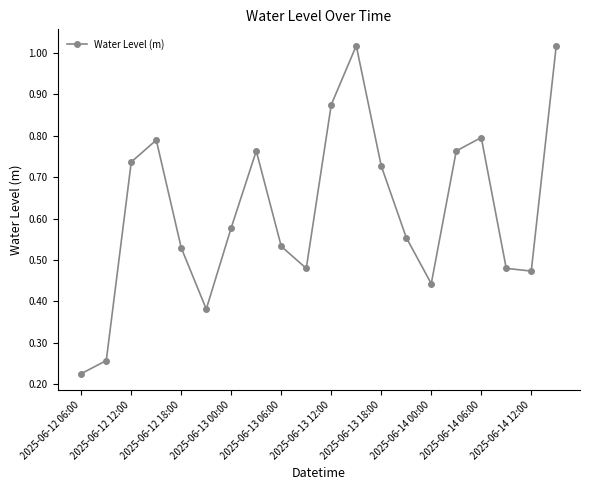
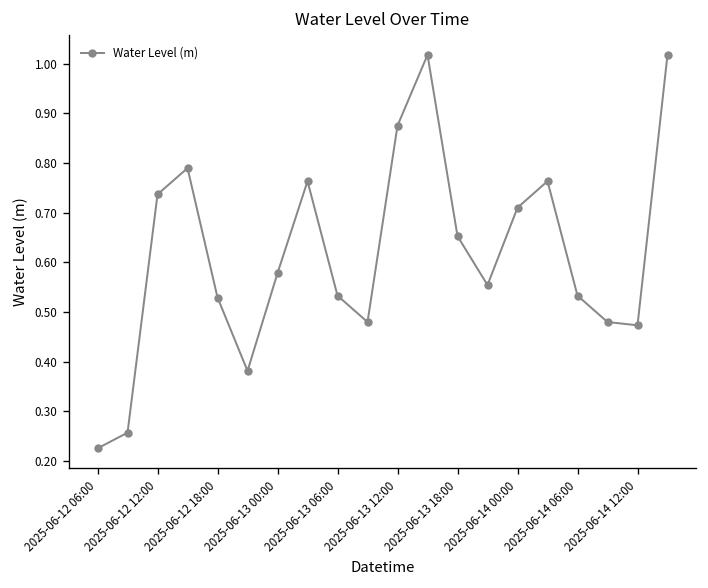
2025-06-13 18:00: 0.73 -> 0.65
2025-06-14 00:00: 0.44 -> 0.71
2025-06-14 06:00: 0.80 -> 0.53
